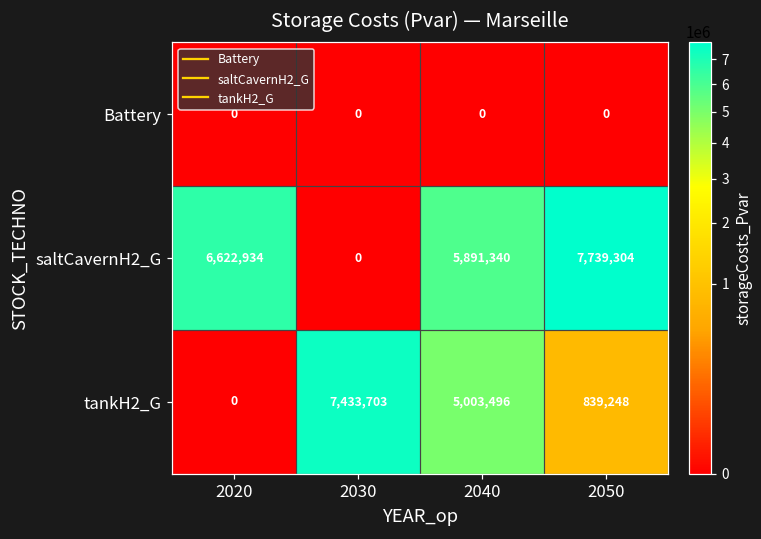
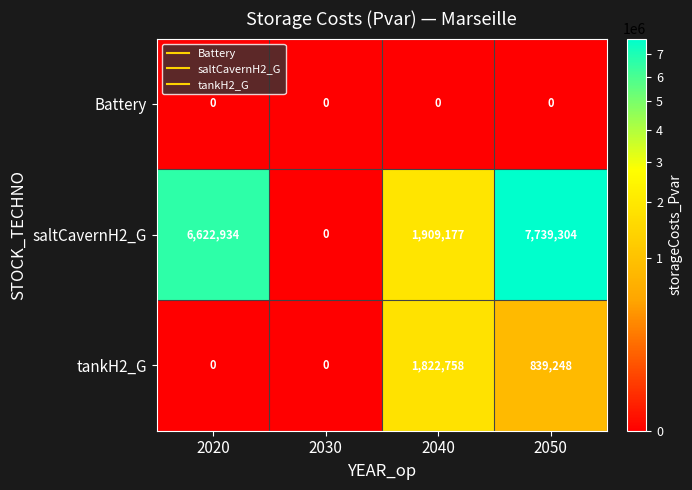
saltCavernH2_G, 2040: 5,891,340 -> 1,909,177
tankH2_G, 2030: 7,433,703 -> 0
tankH2_G, 2040: 5,003,496 -> 1,822,758
